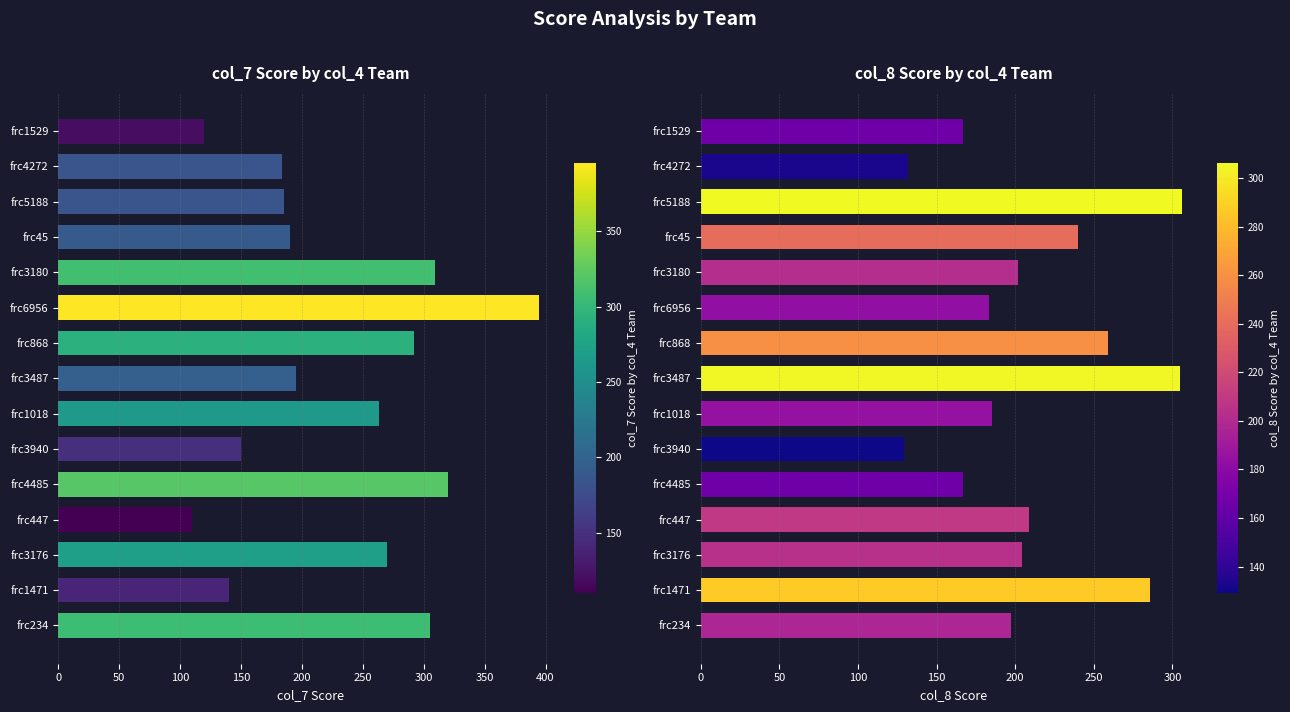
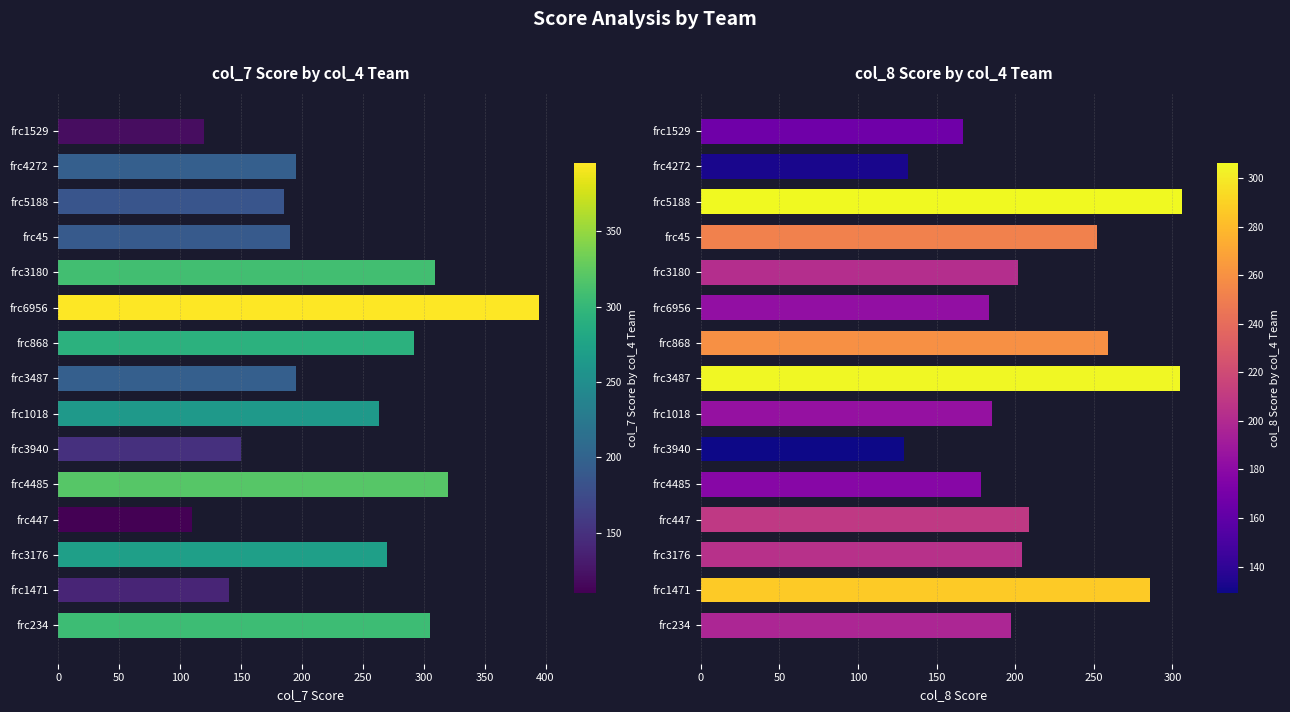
col_7 Score by col_4 Team, frc4272: 184 -> 195
col_8 Score by col_4 Team, frc45: 240 -> 252
col_8 Score by col_4 Team, frc4485: 167 -> 178
